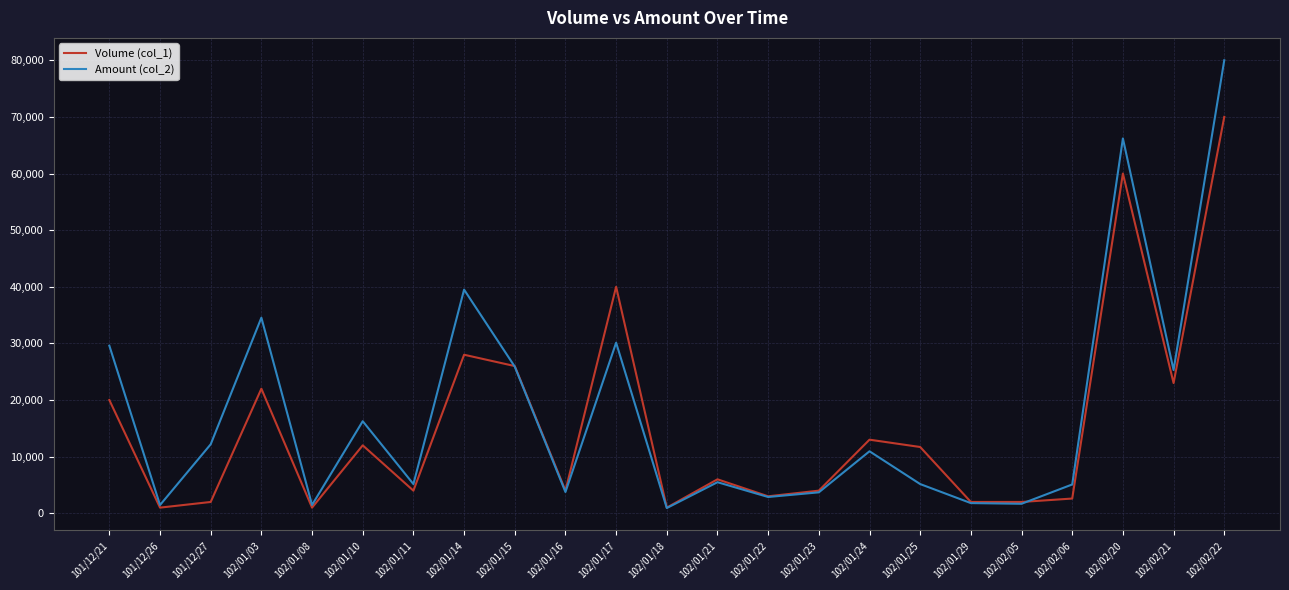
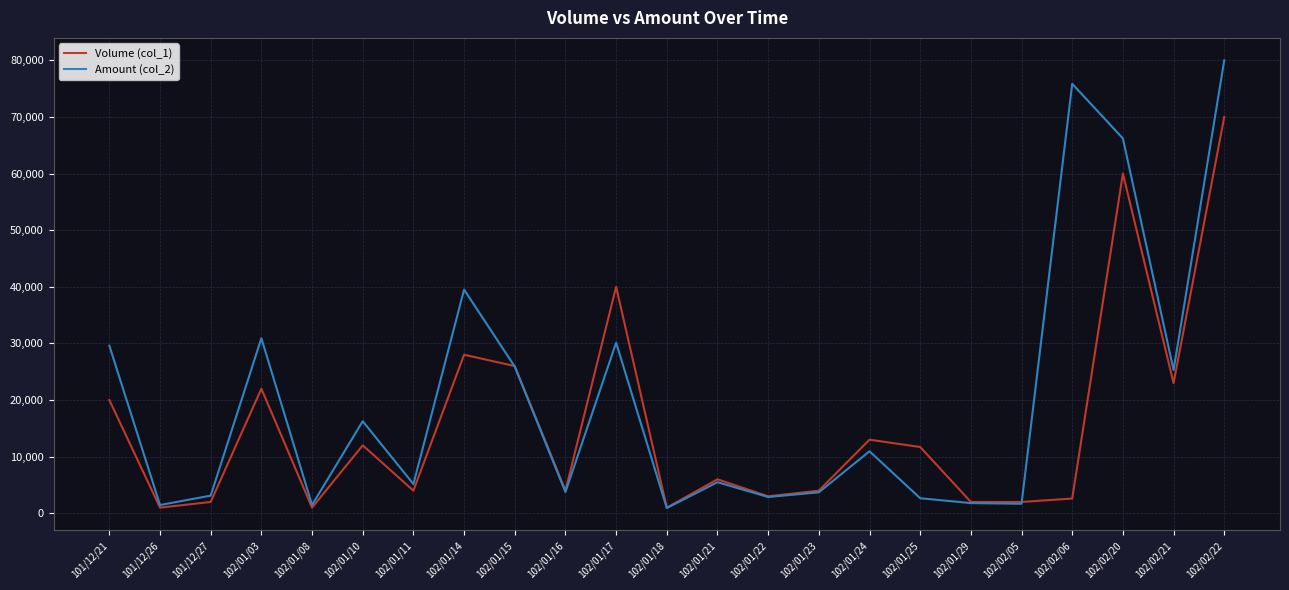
Amount (col_2), 101/12/27: 12,000 -> 3,000
Amount (col_2), 102/01/03: 35,000 -> 31,000
Amount (col_2), 102/01/25: 5,000 -> 3,000
Amount (col_2), 102/02/06: 5,000 -> 76,000
